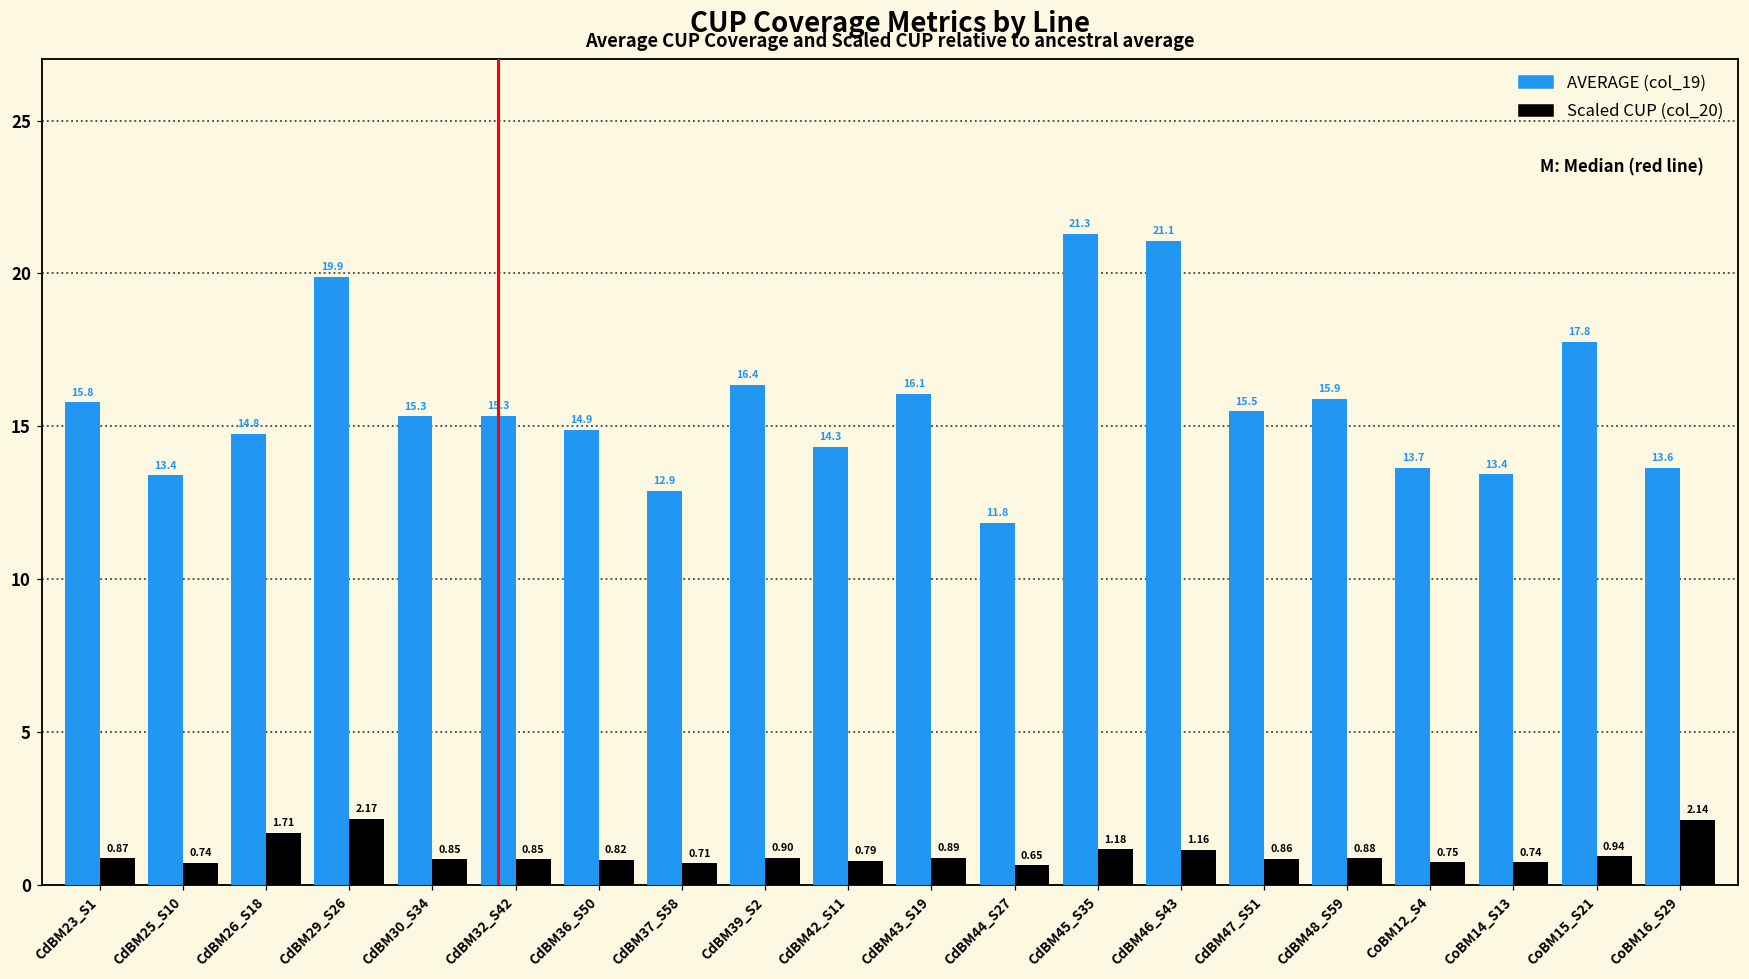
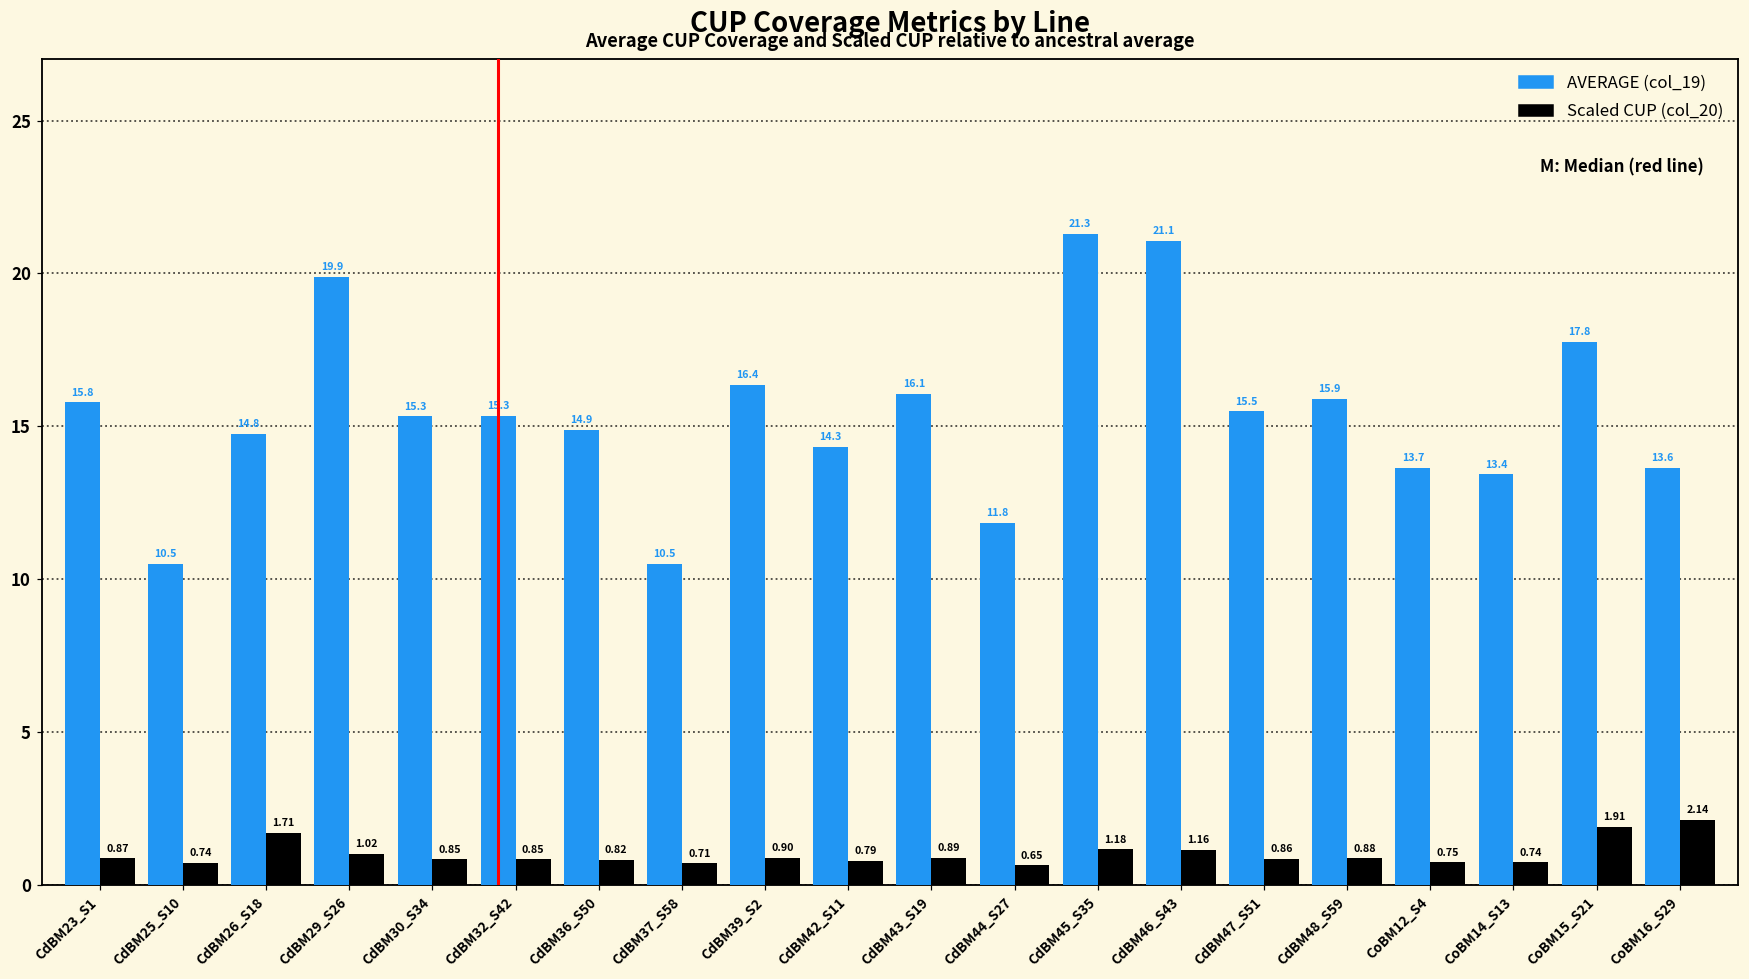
AVERAGE (col_19), CdBM25_S10: 13.4 -> 10.5
Scaled CUP (col_20), CdBM29_S26: 2.17 -> 1.02
AVERAGE (col_19), CdBM37_S58: 12.9 -> 10.5
Scaled CUP (col_20), CoBM15_S21: 0.94 -> 1.91
